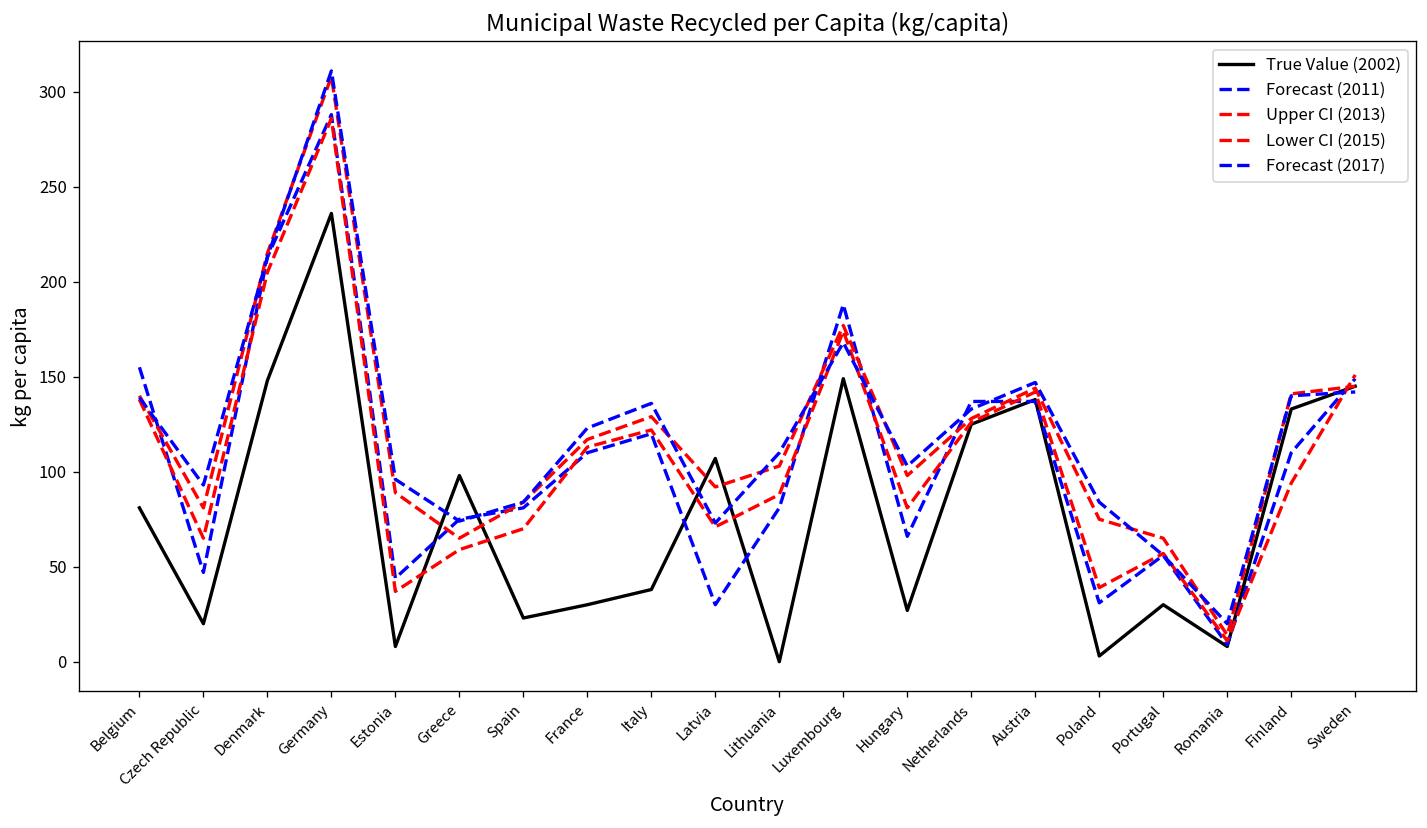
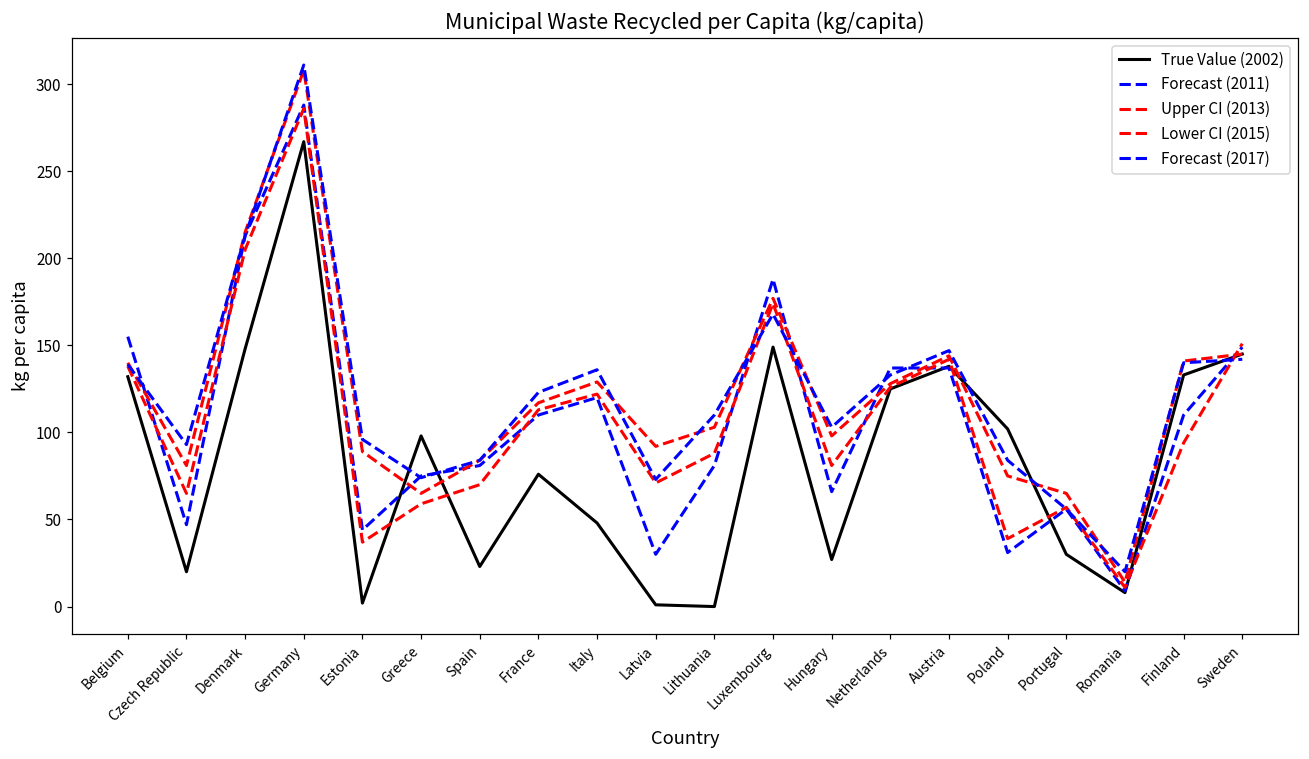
True Value (2002), Belgium: 81 -> 132
True Value (2002), Germany: 236 -> 267
True Value (2002), Estonia: 8 -> 2
True Value (2002), France: 30 -> 76
True Value (2002), Italy: 38 -> 48
True Value (2002), Latvia: 107 -> 1
True Value (2002), Poland: 3 -> 102
